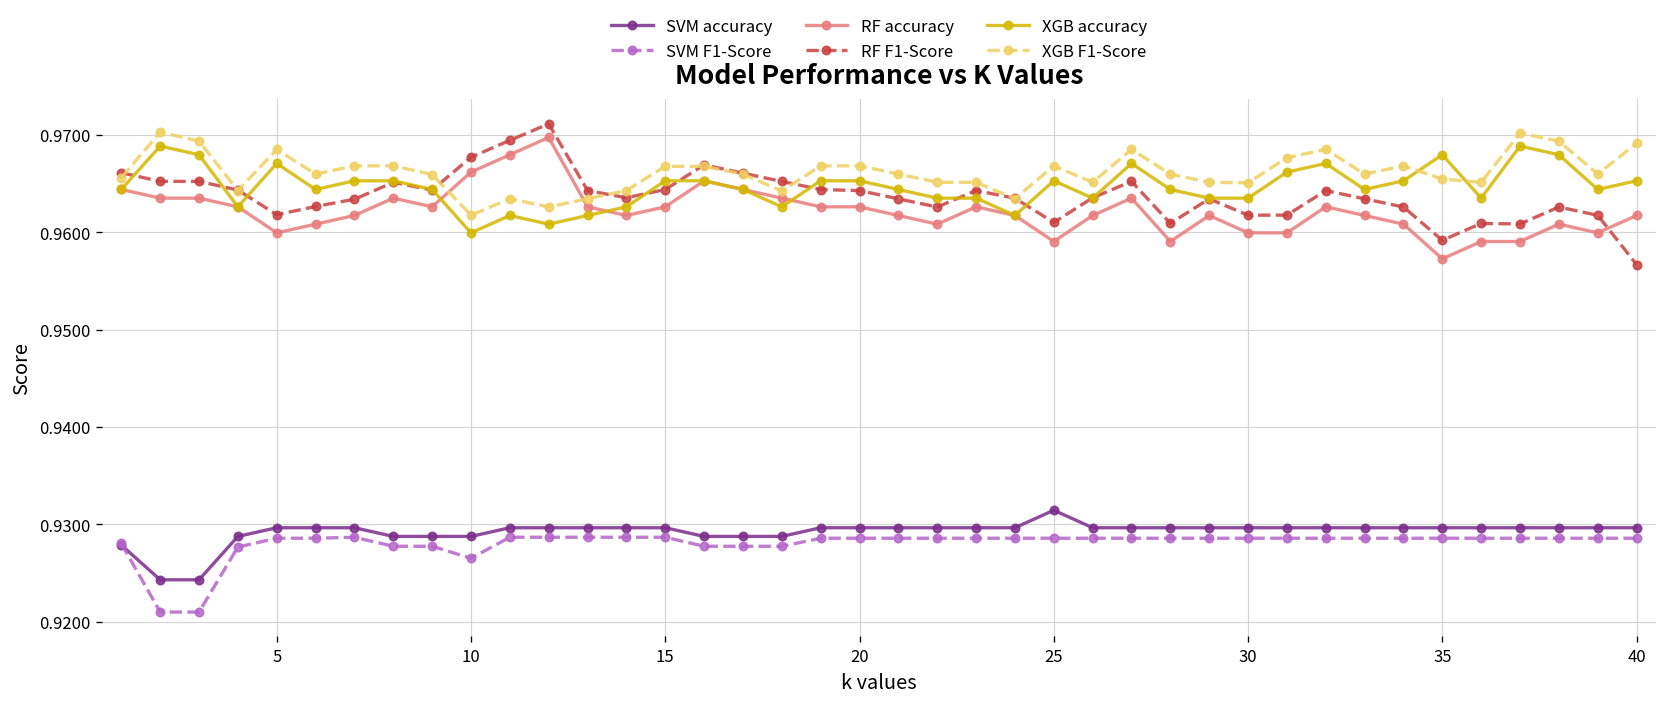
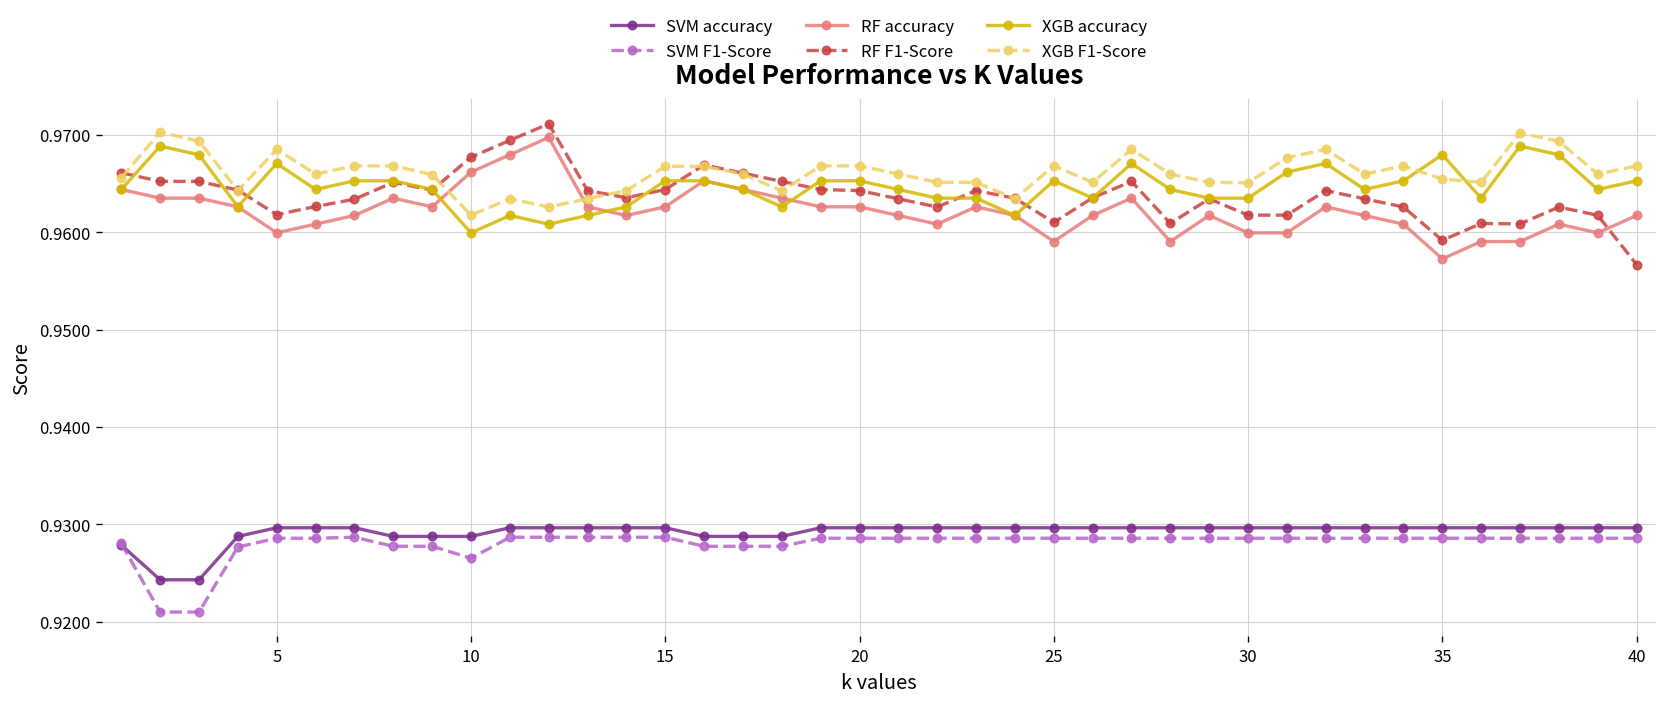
SVM accuracy, 25: 0.931 -> 0.930
XGB F1-Score, 40: 0.969 -> 0.967
